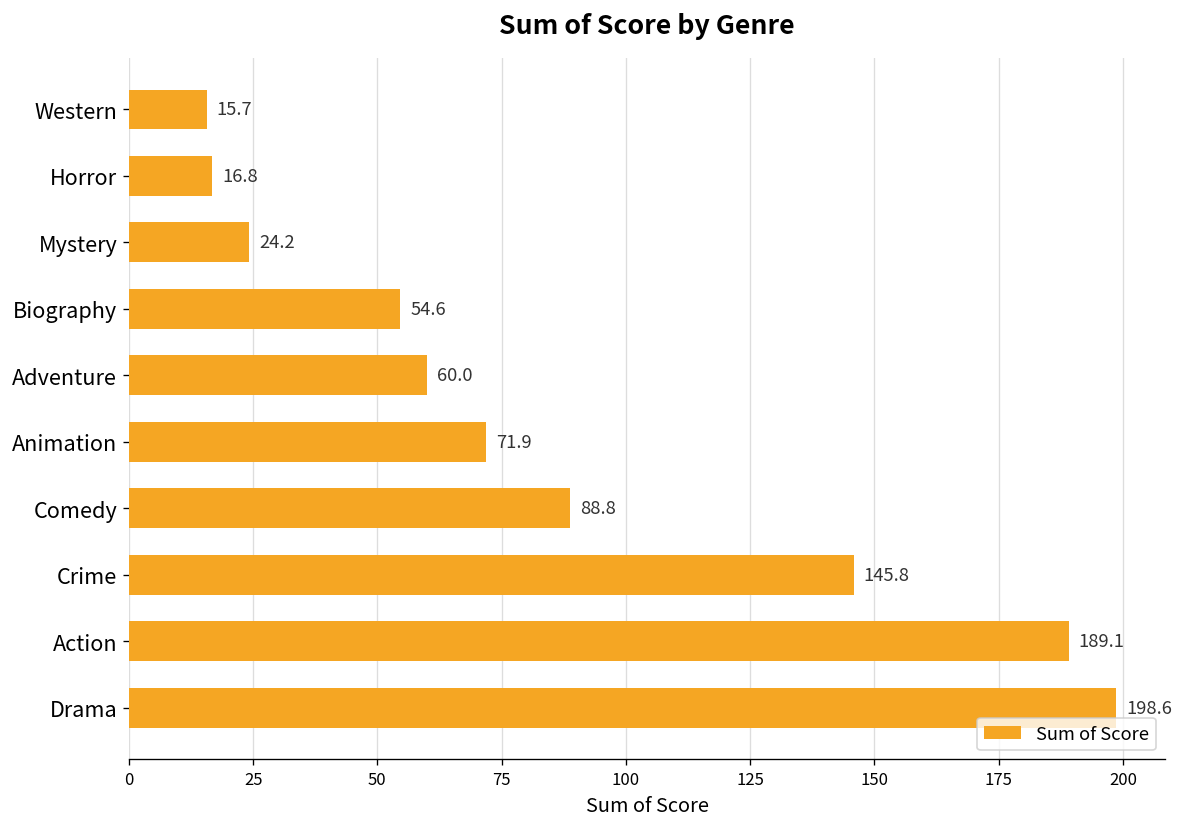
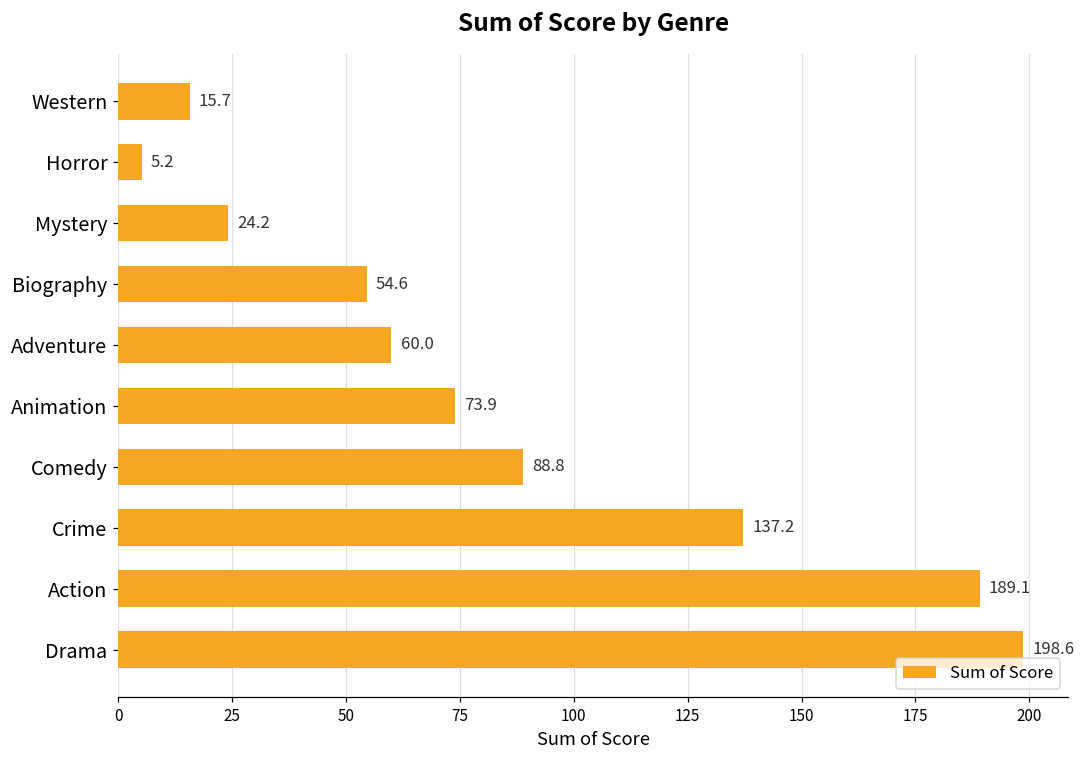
Horror: 16.8 -> 5.2
Animation: 71.9 -> 73.9
Crime: 145.8 -> 137.2
